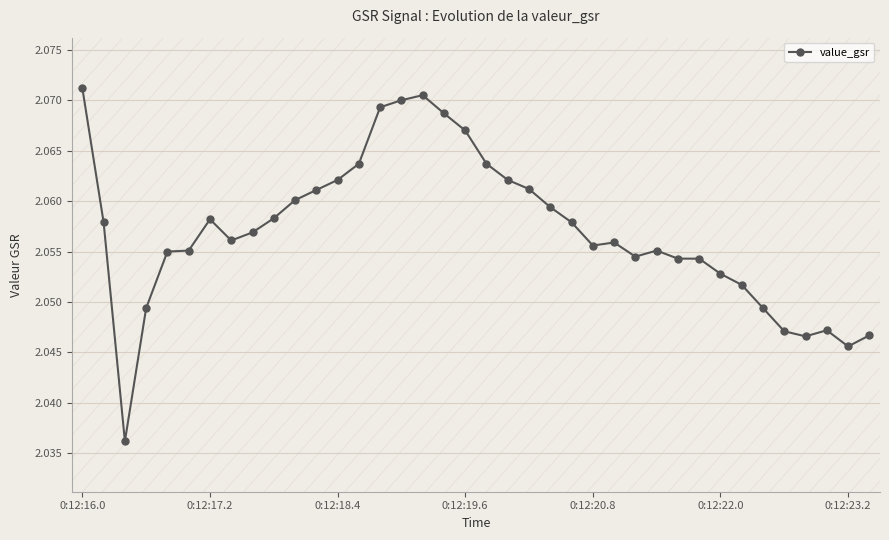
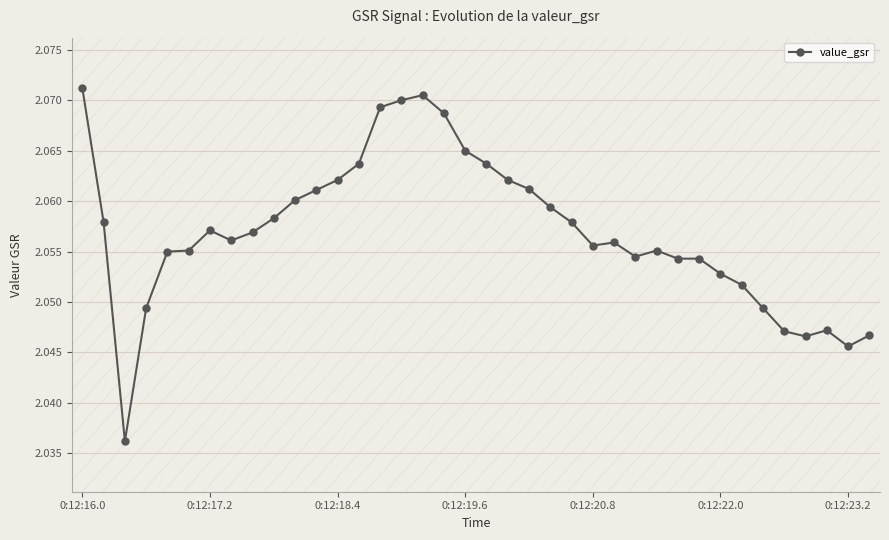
value_gsr, 0:12:17.2: 2.0582 -> 2.0571
value_gsr, 0:12:19.6: 2.067 -> 2.065
